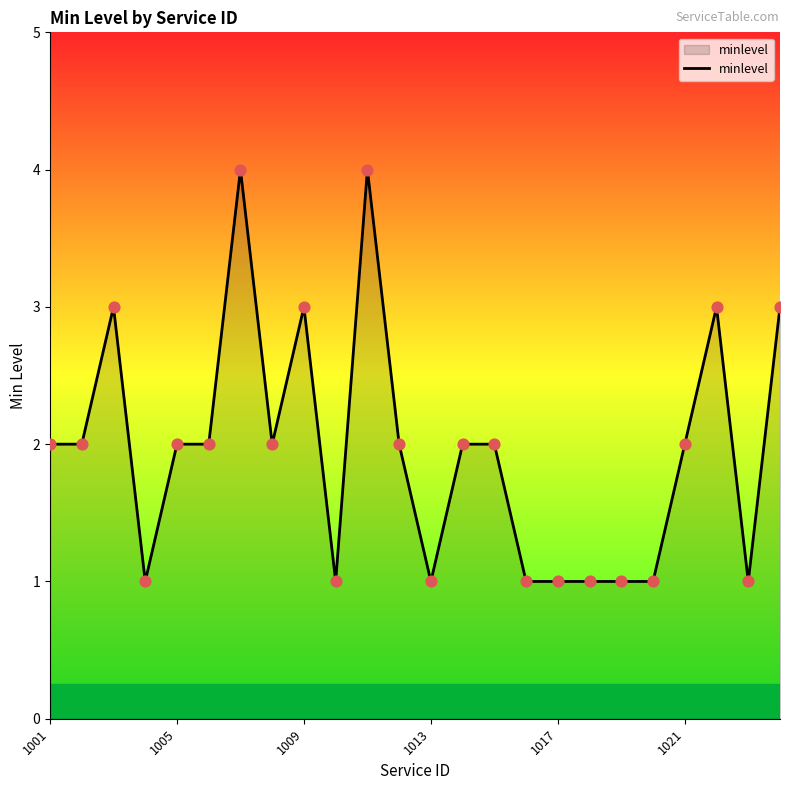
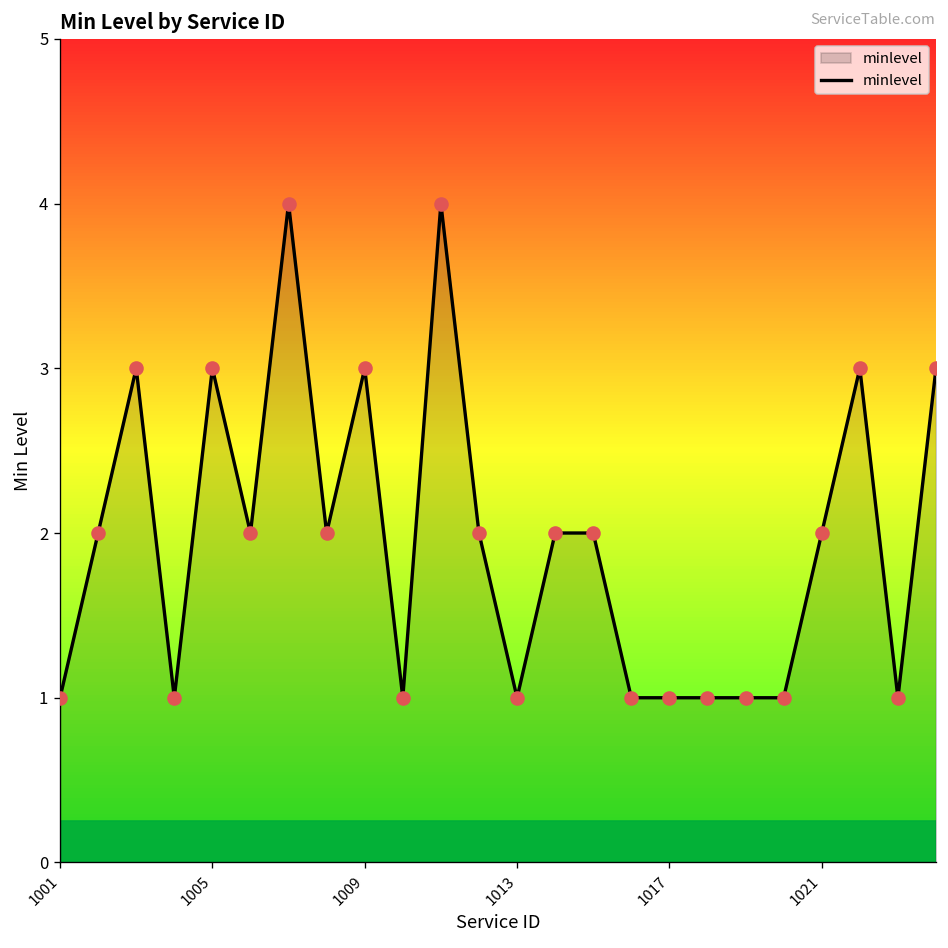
1001: 2 -> 1
1005: 2 -> 3
